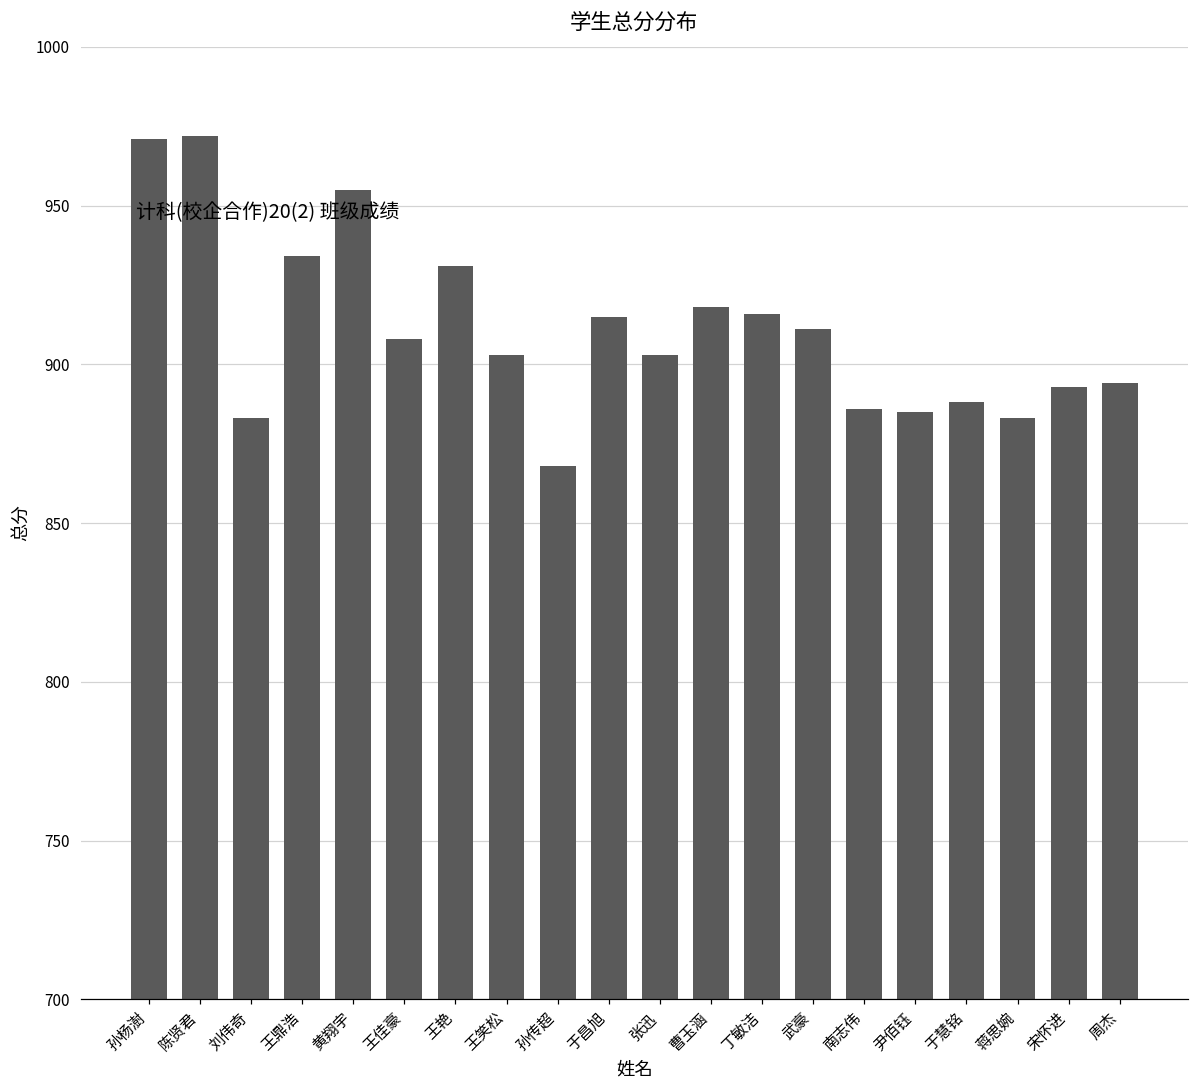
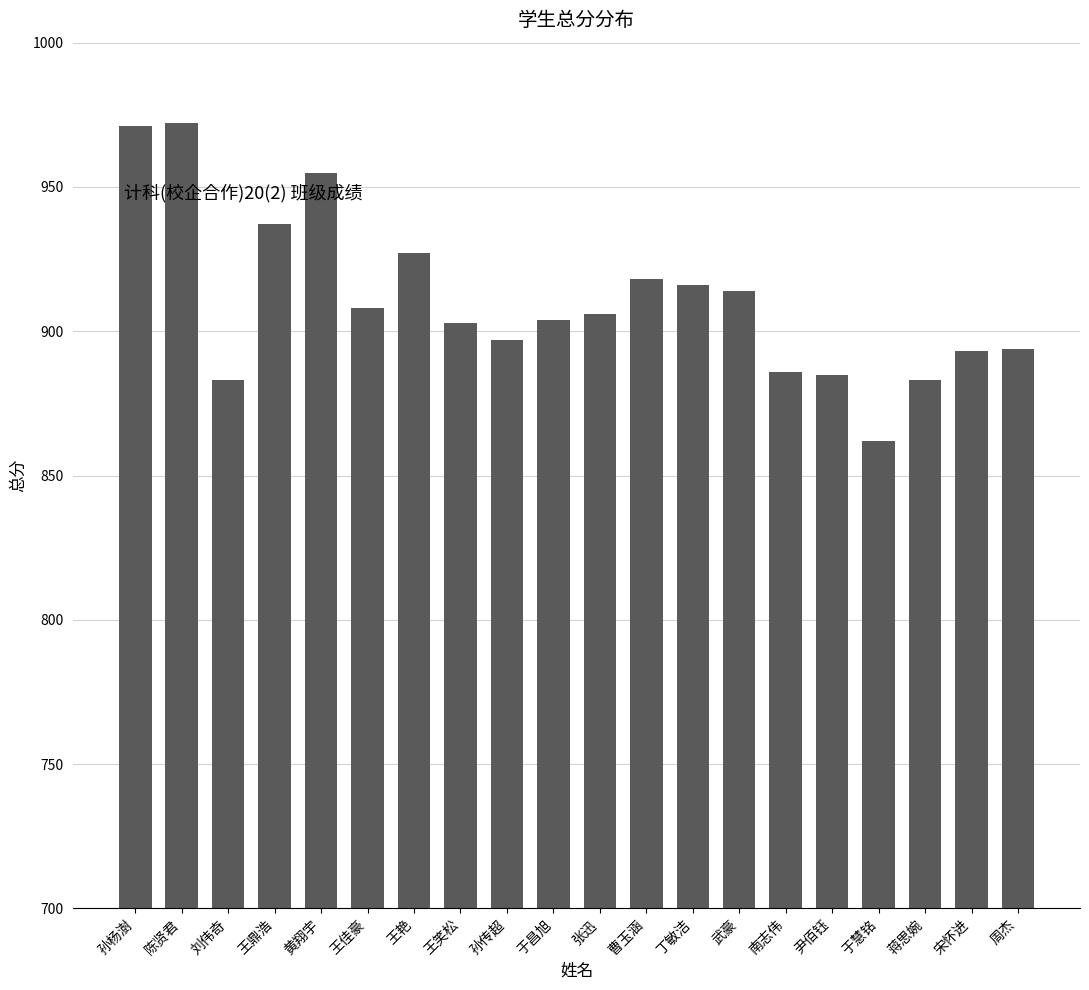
王鼎浩: 934 -> 937
王艳: 931 -> 927
孙传超: 868 -> 897
于昌旭: 915 -> 904
张迅: 903 -> 906
武豪: 911 -> 914
于慧铭: 888 -> 862
